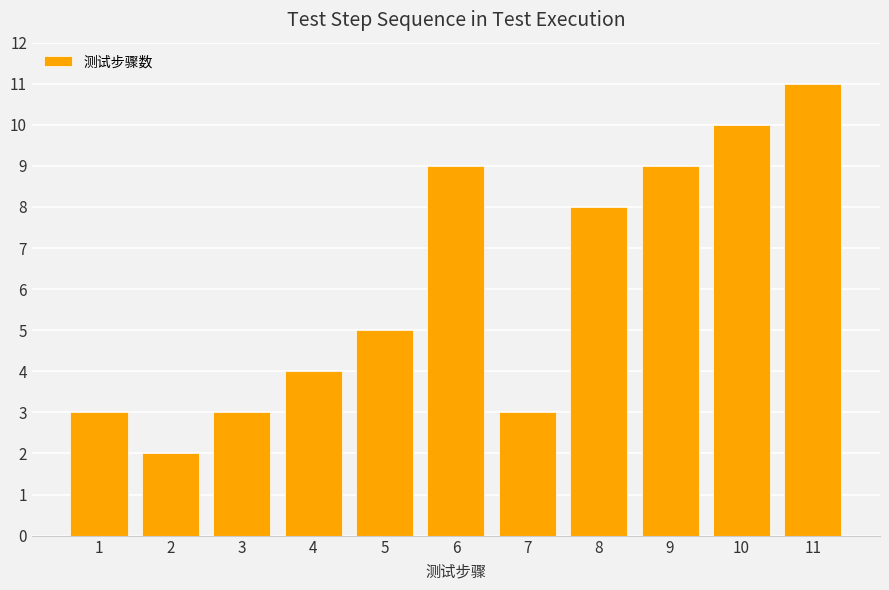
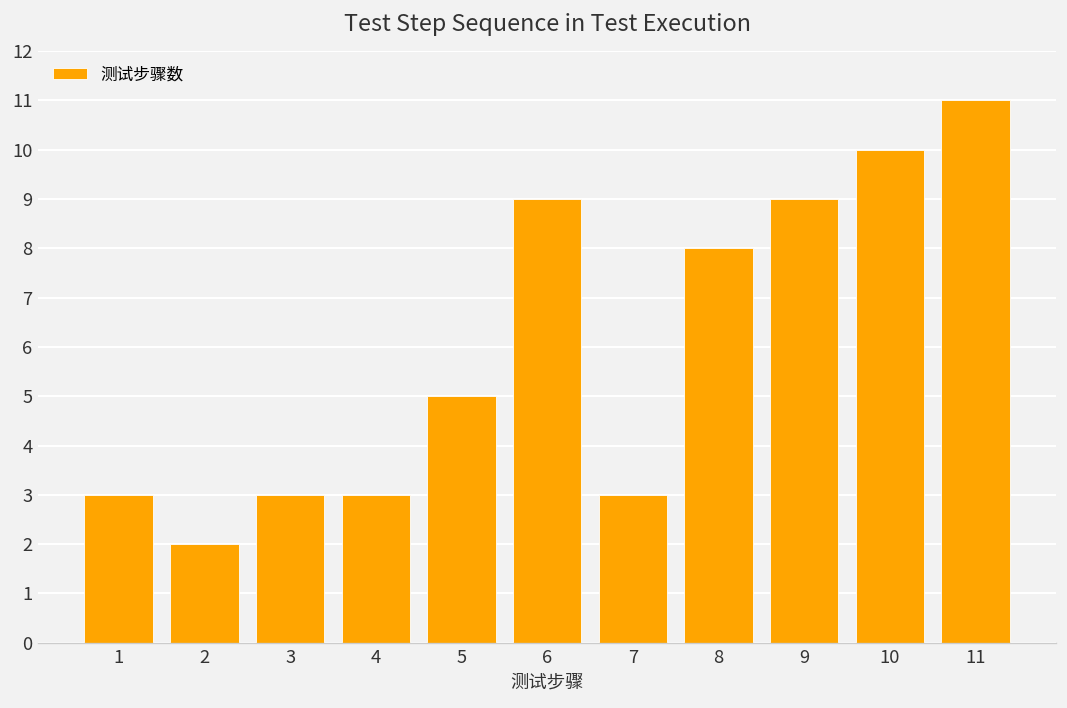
4: 4 -> 3
